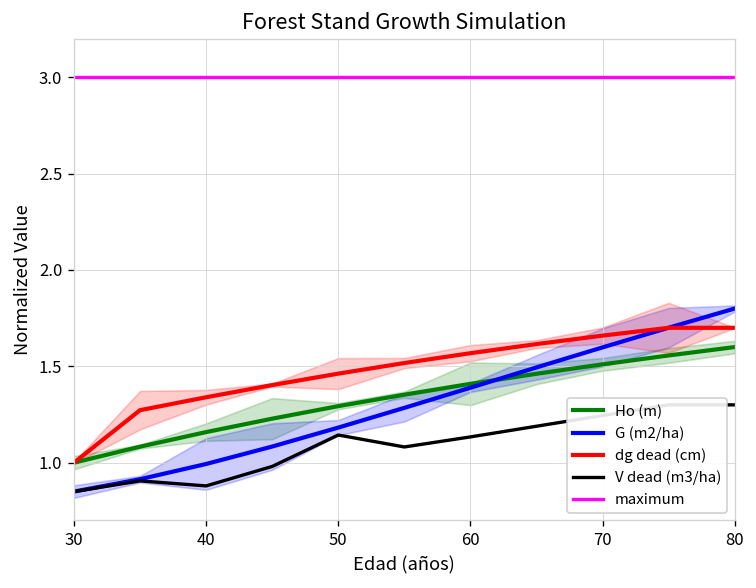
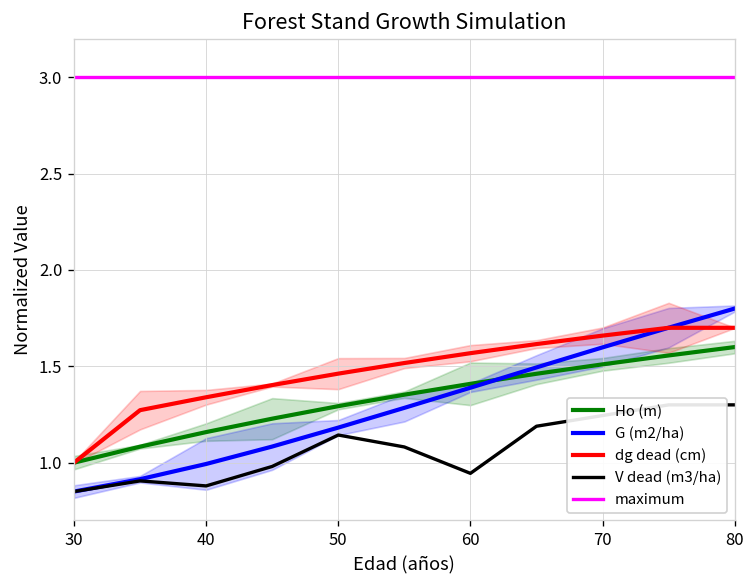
V dead (m3/ha), 60: 1.13 -> 0.94
